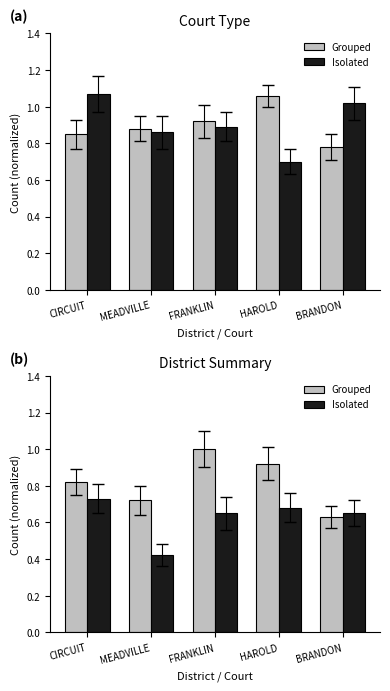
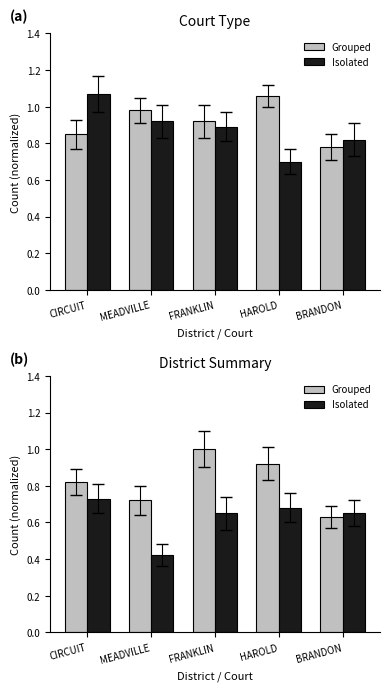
Court Type, Grouped, MEADVILLE: 0.88 -> 0.98
Court Type, Isolated, MEADVILLE: 0.86 -> 0.92
Court Type, Isolated, BRANDON: 1.02 -> 0.82
